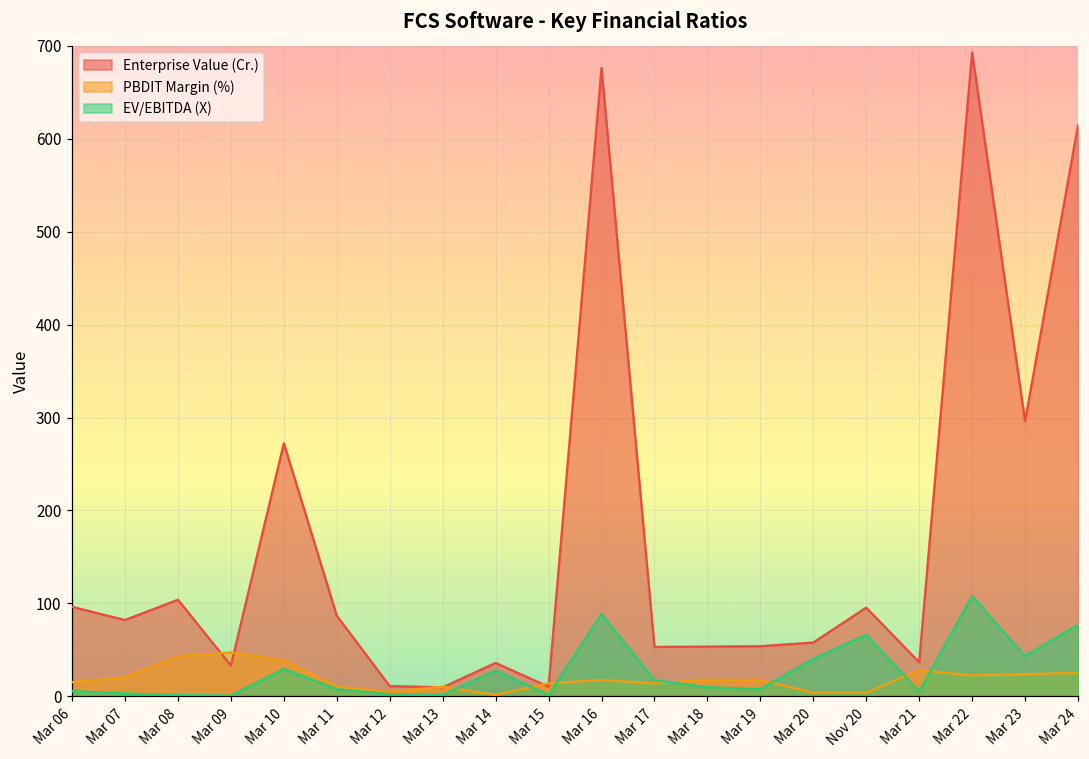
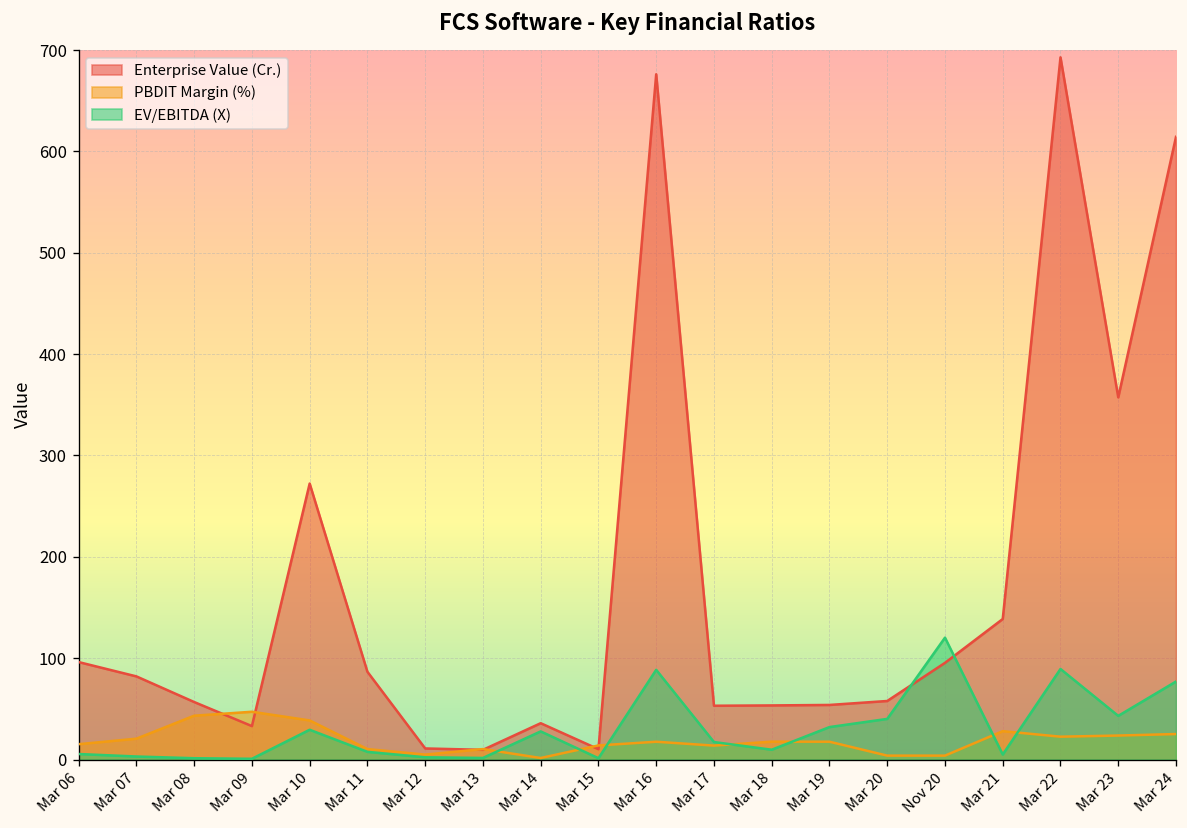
Enterprise Value (Cr.), Mar 08: 100 -> 60
EV/EBITDA (X), Mar 19: 10 -> 30
EV/EBITDA (X), Nov 20: 70 -> 120
Enterprise Value (Cr.), Mar 21: 40 -> 140
EV/EBITDA (X), Mar 22: 110 -> 90
Enterprise Value (Cr.), Mar 23: 300 -> 360
